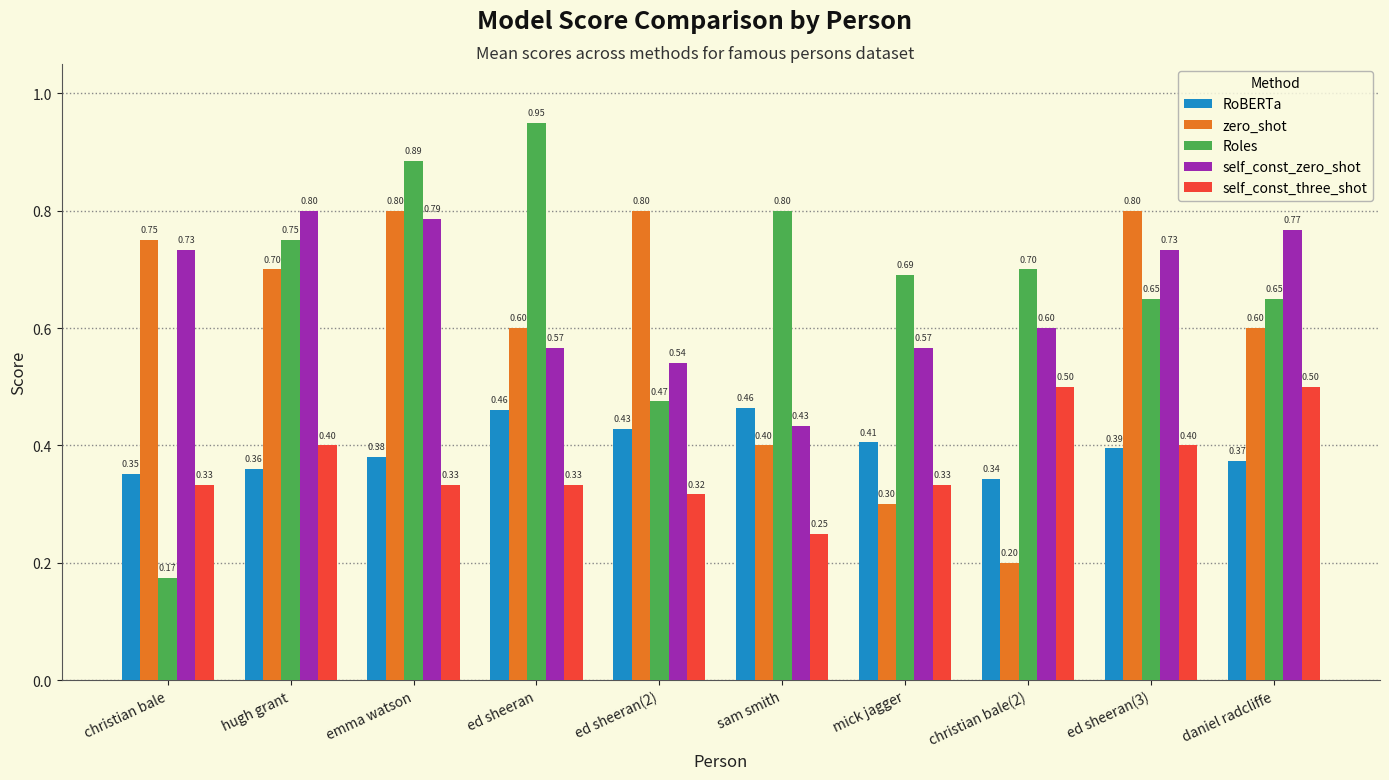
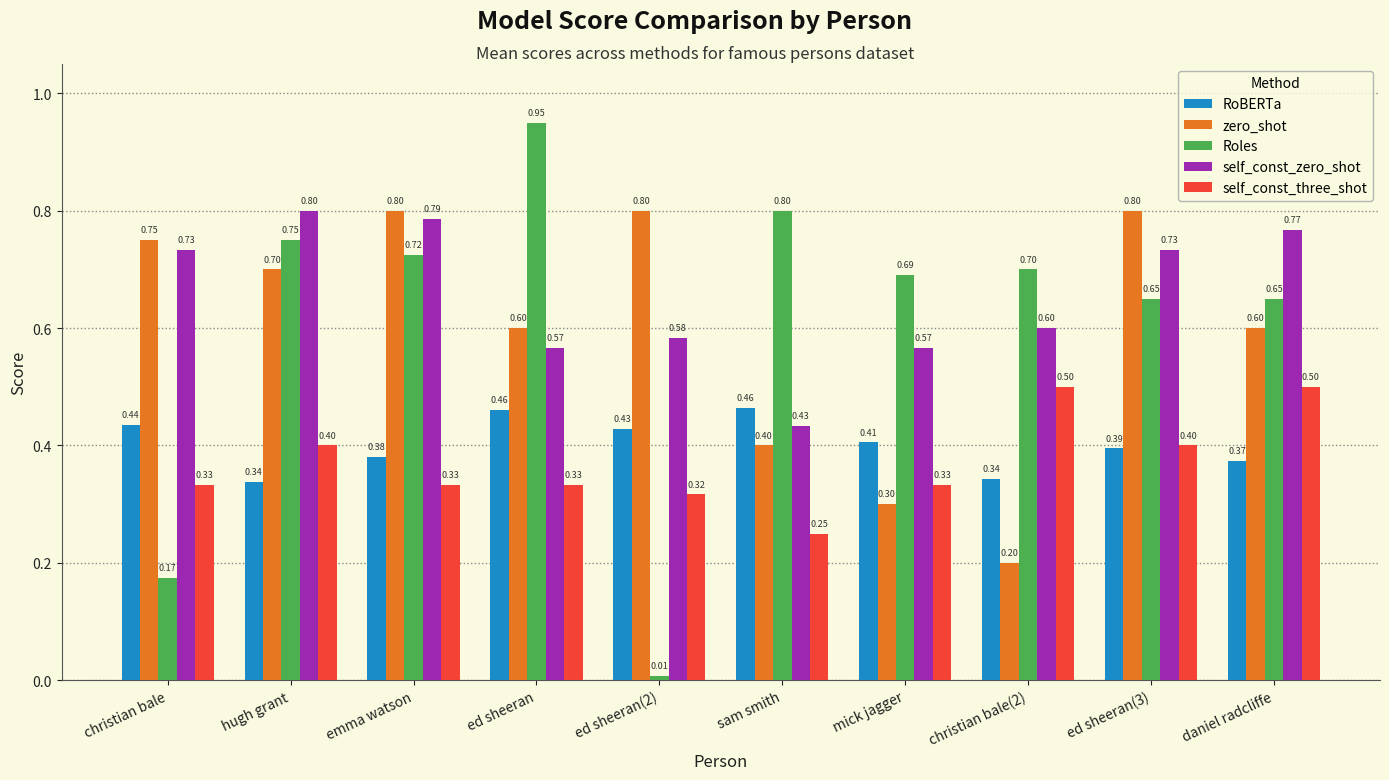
RoBERTa, christian bale: 0.35 -> 0.44
RoBERTa, hugh grant: 0.36 -> 0.34
Roles, emma watson: 0.89 -> 0.72
Roles, ed sheeran(2): 0.47 -> 0.01
self_const_zero_shot, ed sheeran(2): 0.54 -> 0.58
